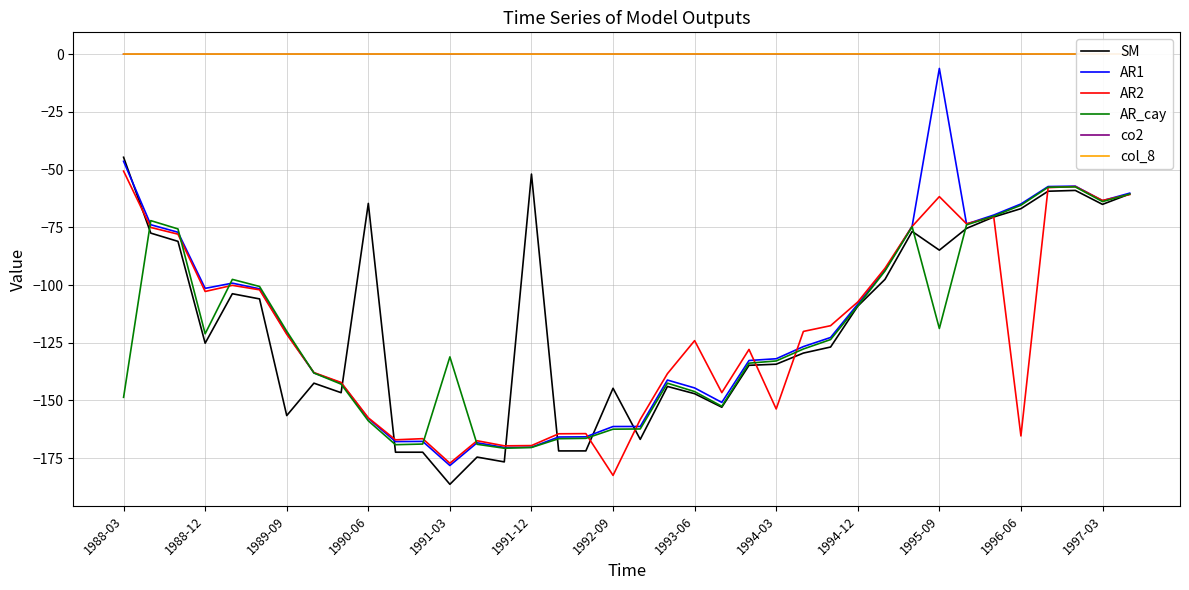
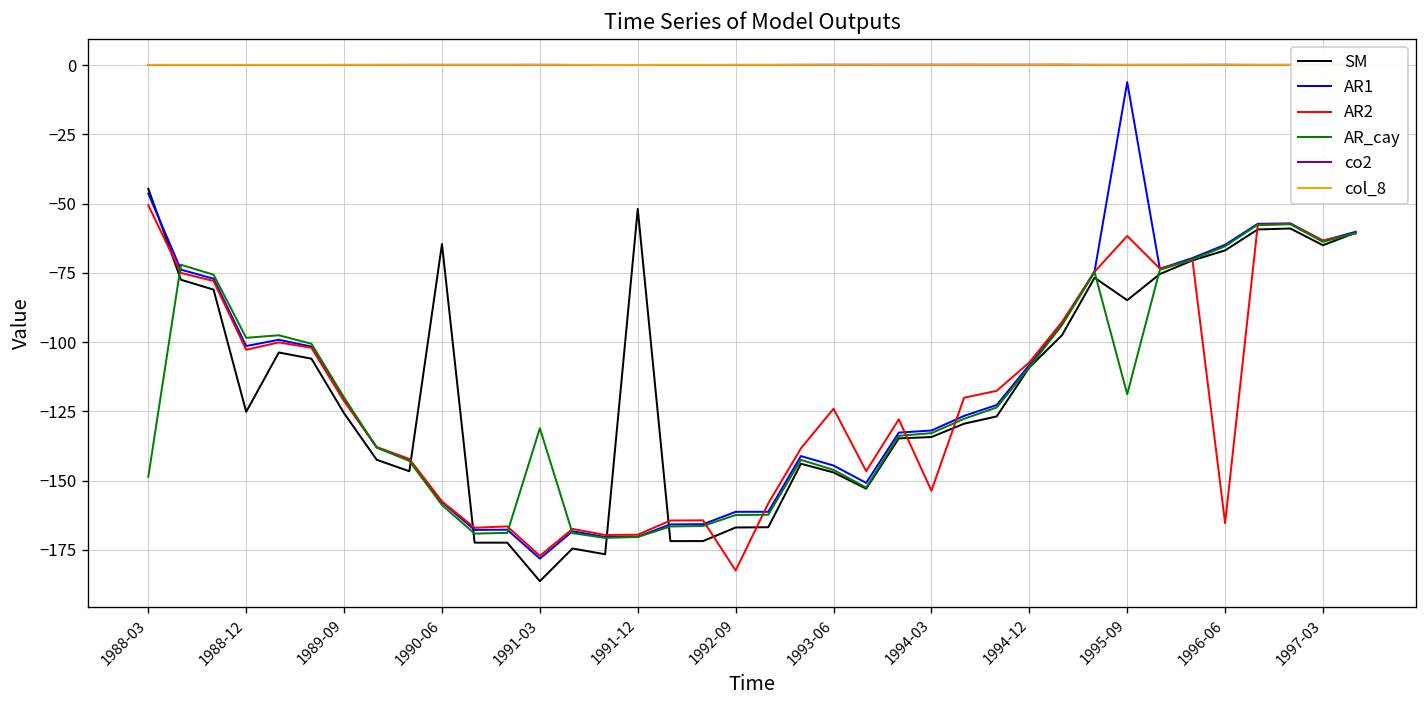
AR_cay, 1988-12: -121 -> -98
SM, 1989-09: -157 -> -126
SM, 1992-09: -145 -> -167
